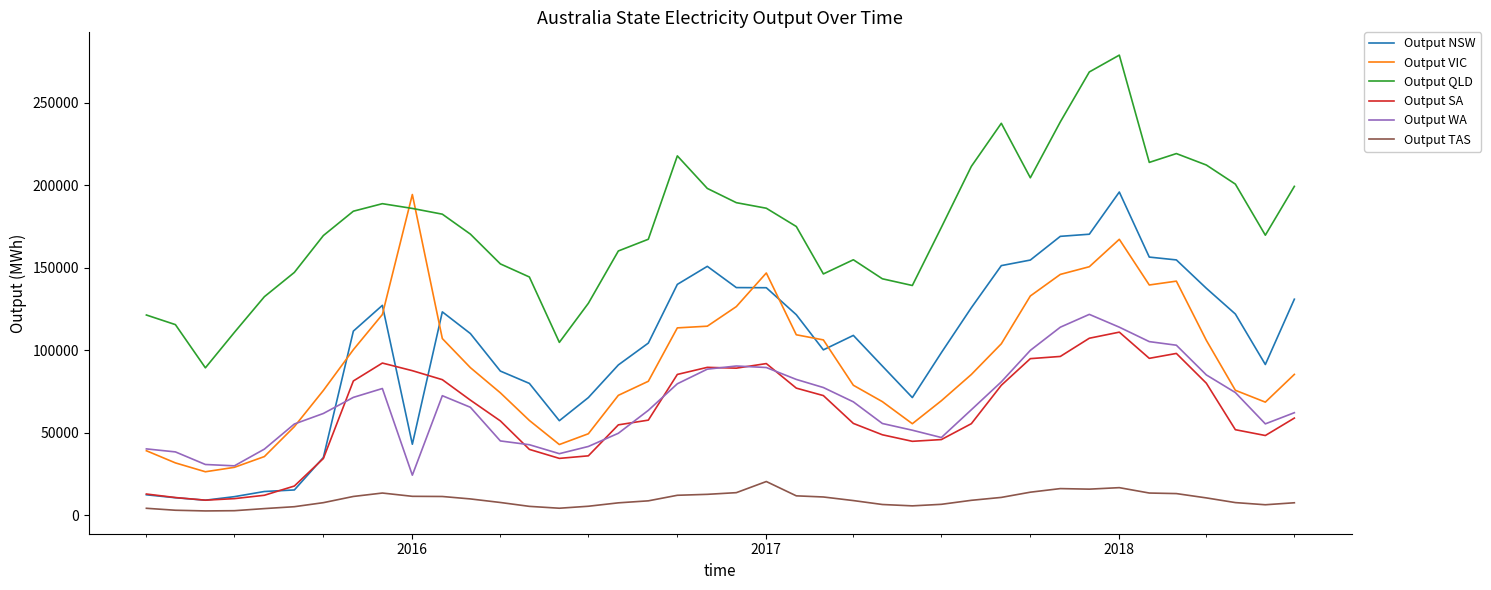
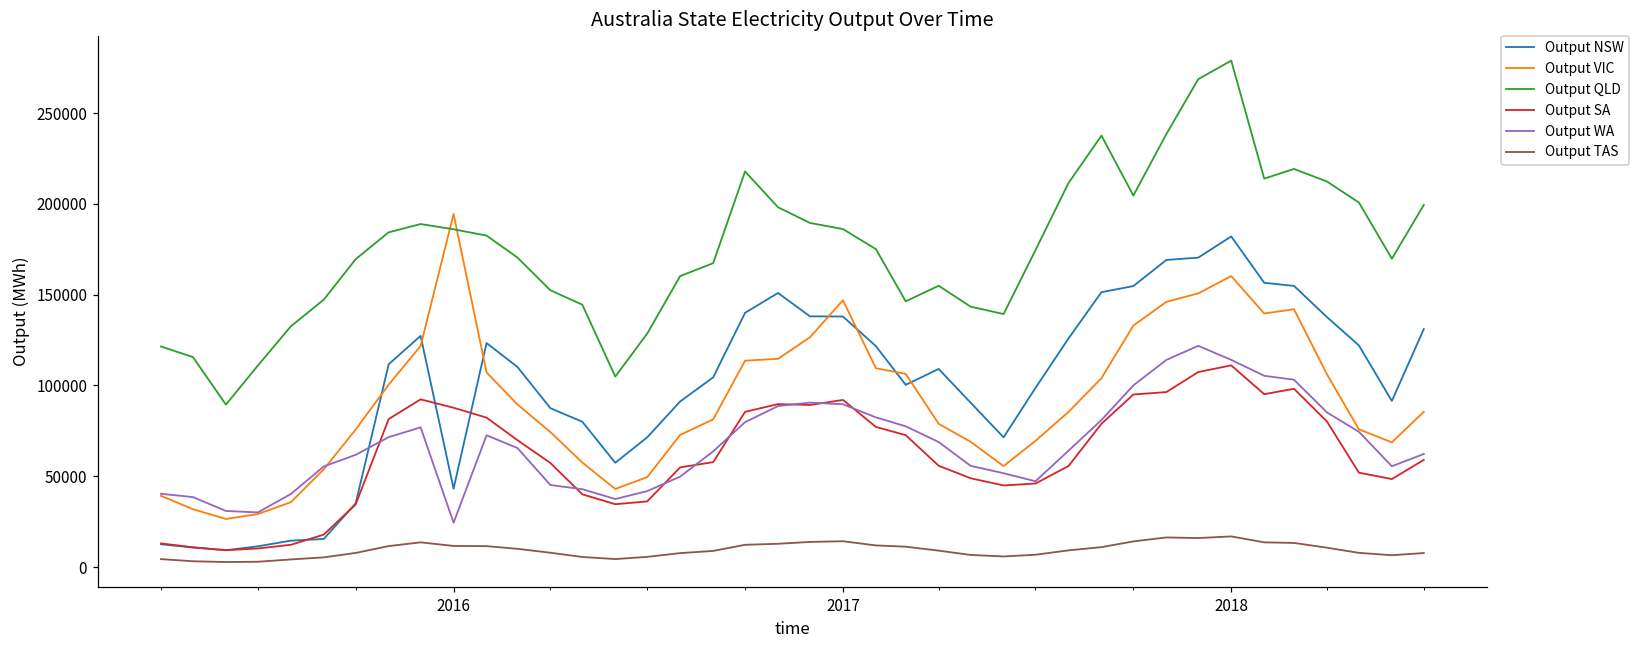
Output TAS, 2017: 21000 -> 14000
Output NSW, 2018: 196000 -> 182000
Output VIC, 2018: 167000 -> 160000
